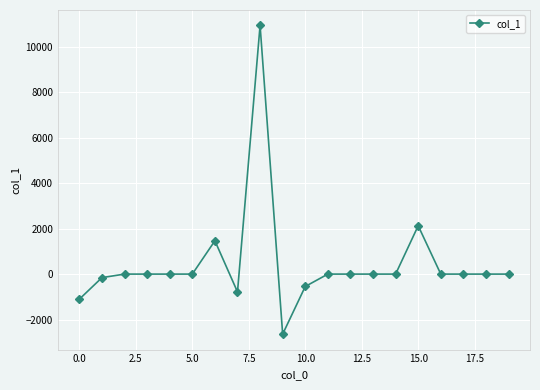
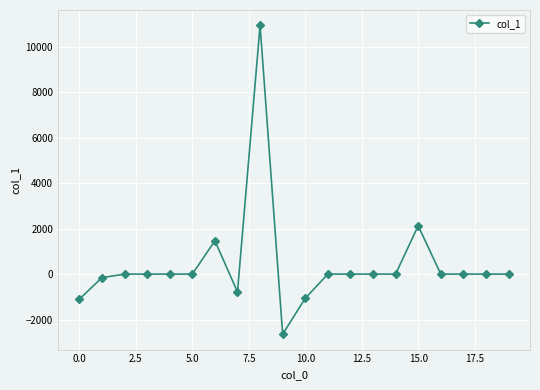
10.0: -500 -> -1100
